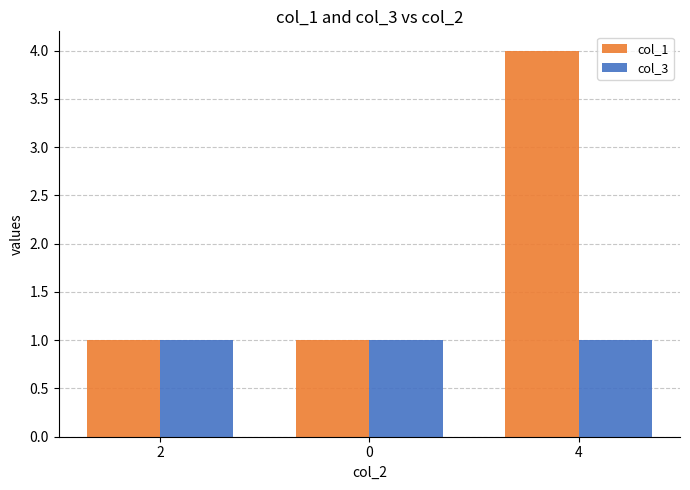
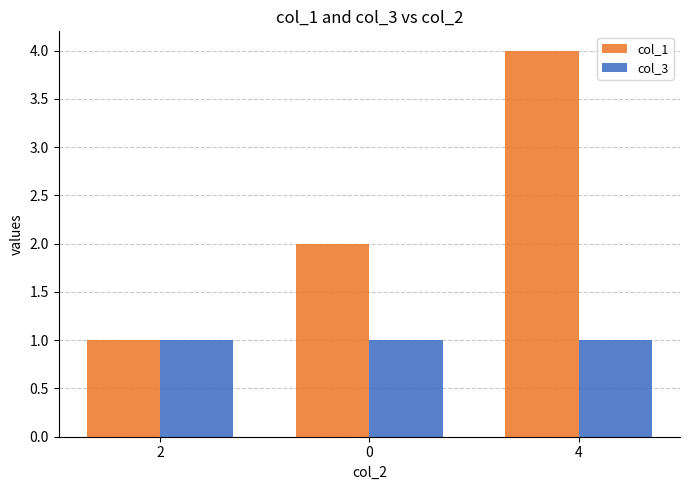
col_1, 0: 1 -> 2
